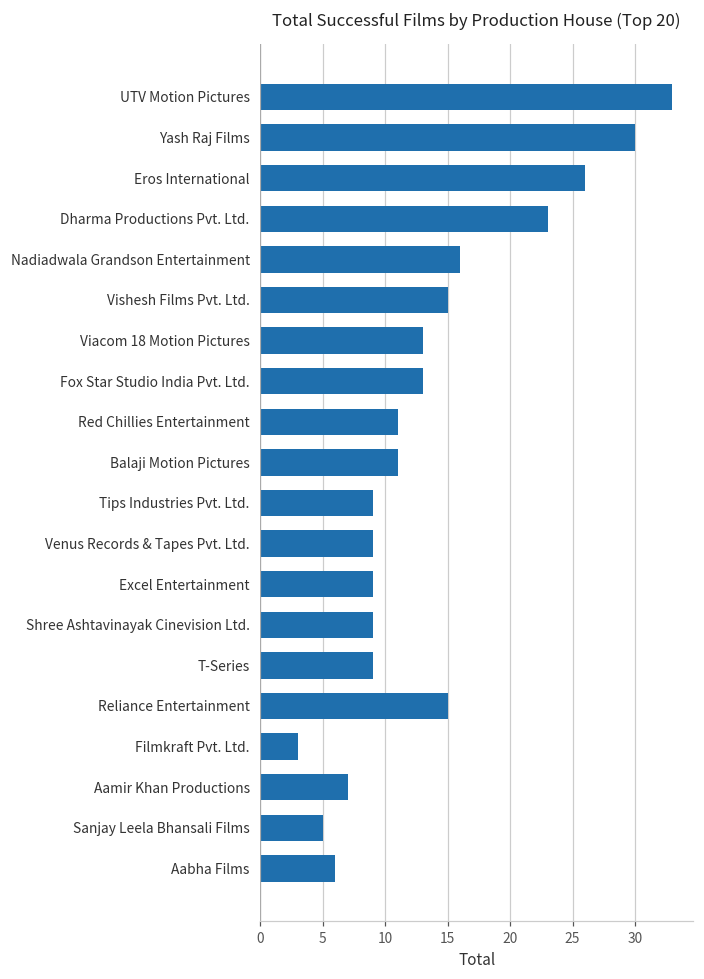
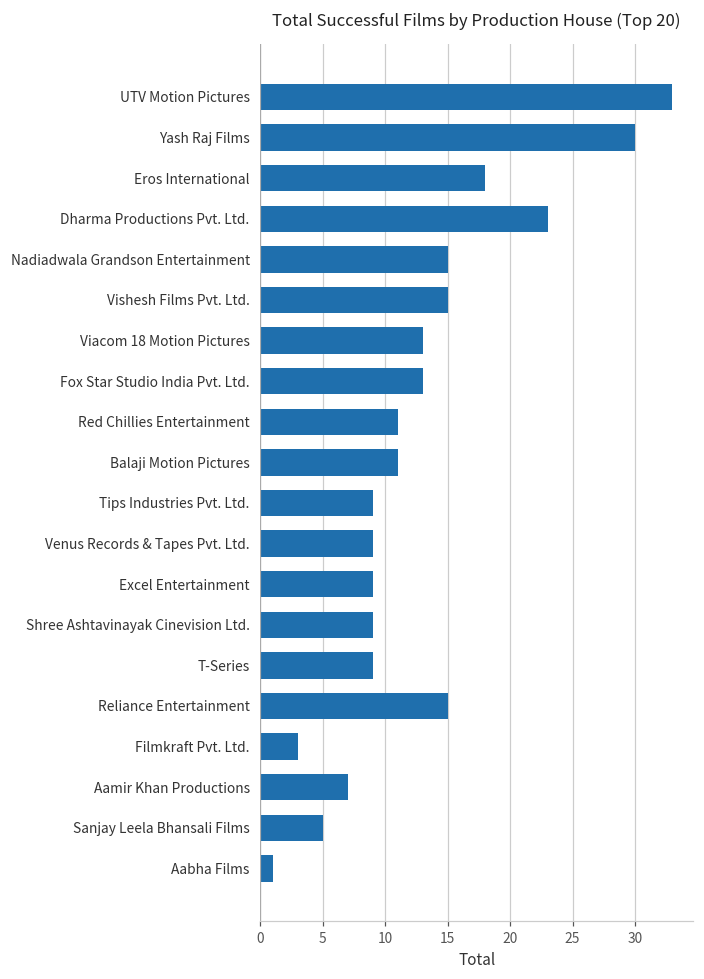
Eros International: 26 -> 18
Nadiadwala Grandson Entertainment: 16 -> 15
Aabha Films: 6 -> 1
